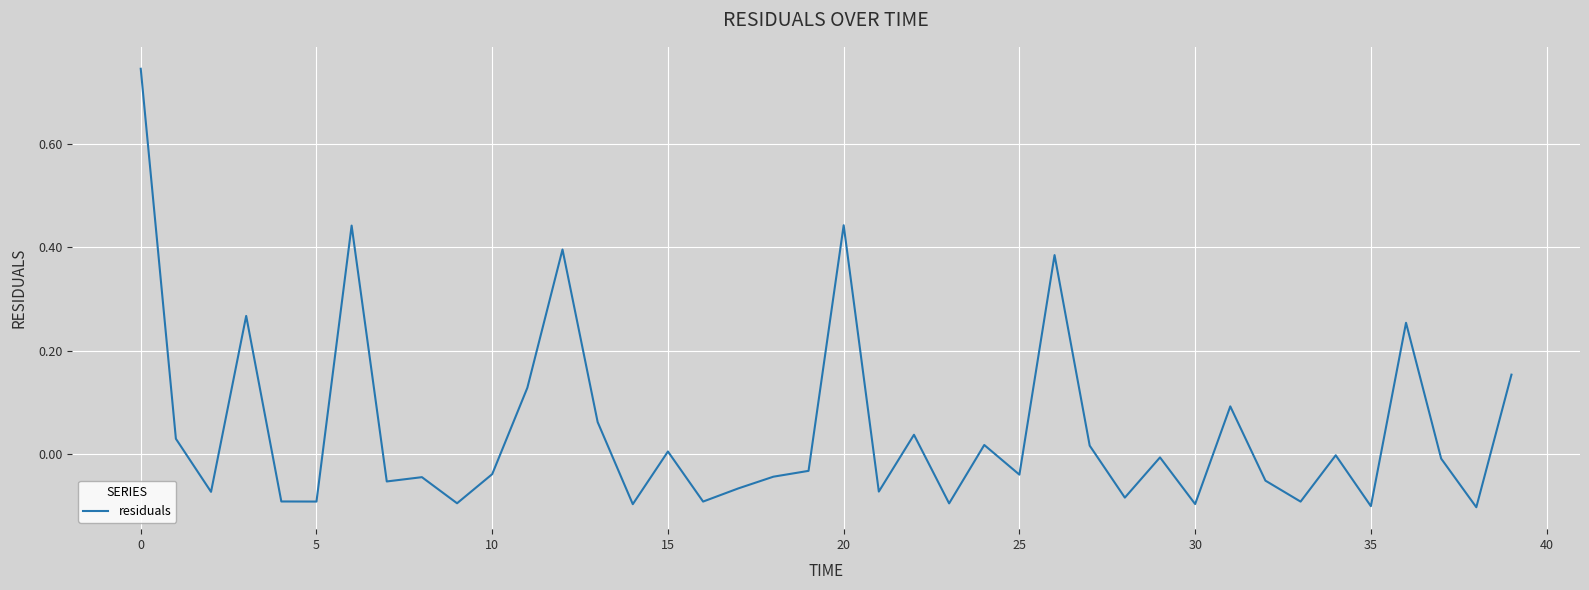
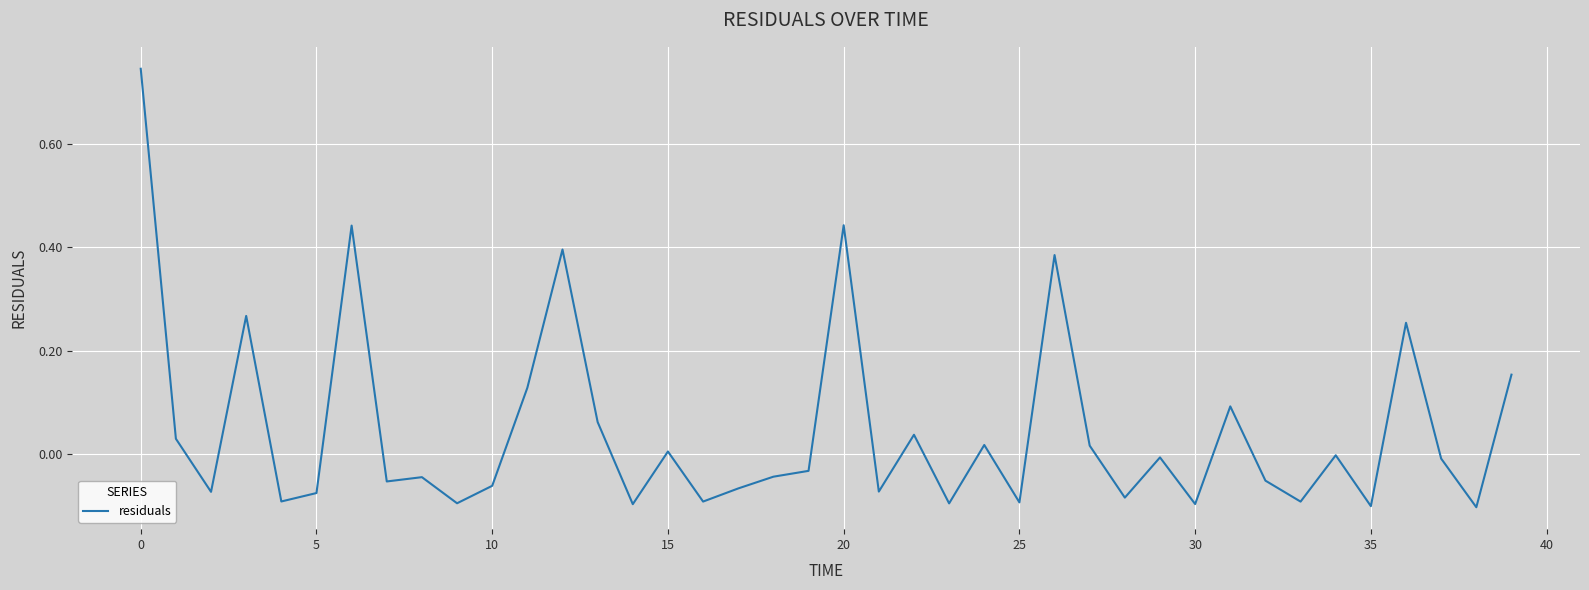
5: -0.09 -> -0.08
10: -0.04 -> -0.06
25: -0.04 -> -0.09
